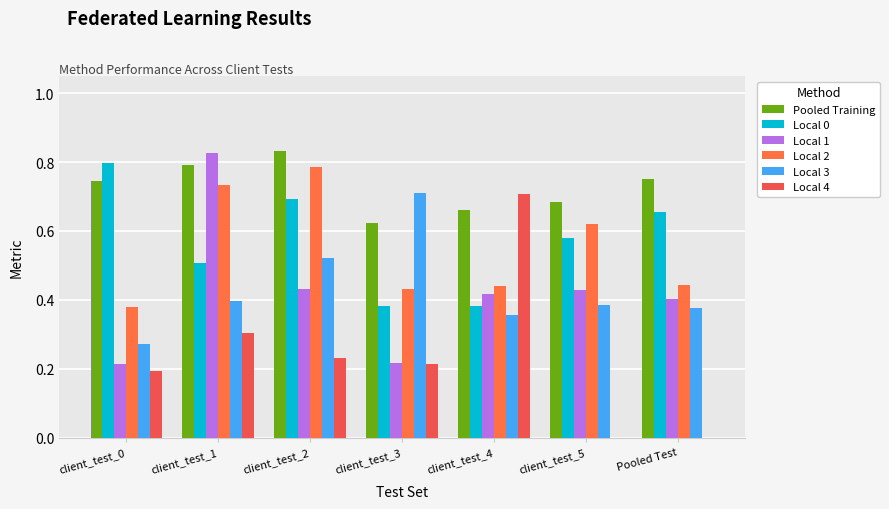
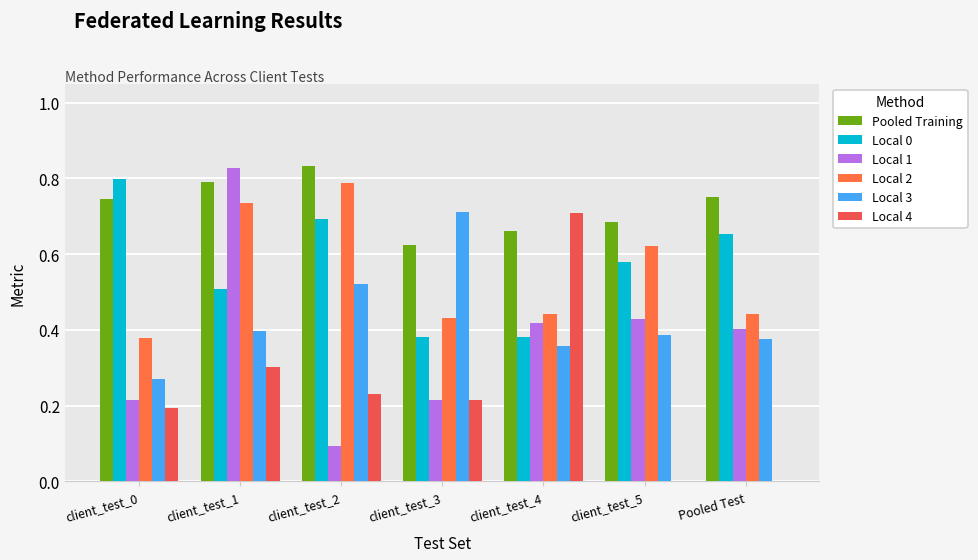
Local 1, client_test_2: 0.43 -> 0.09
